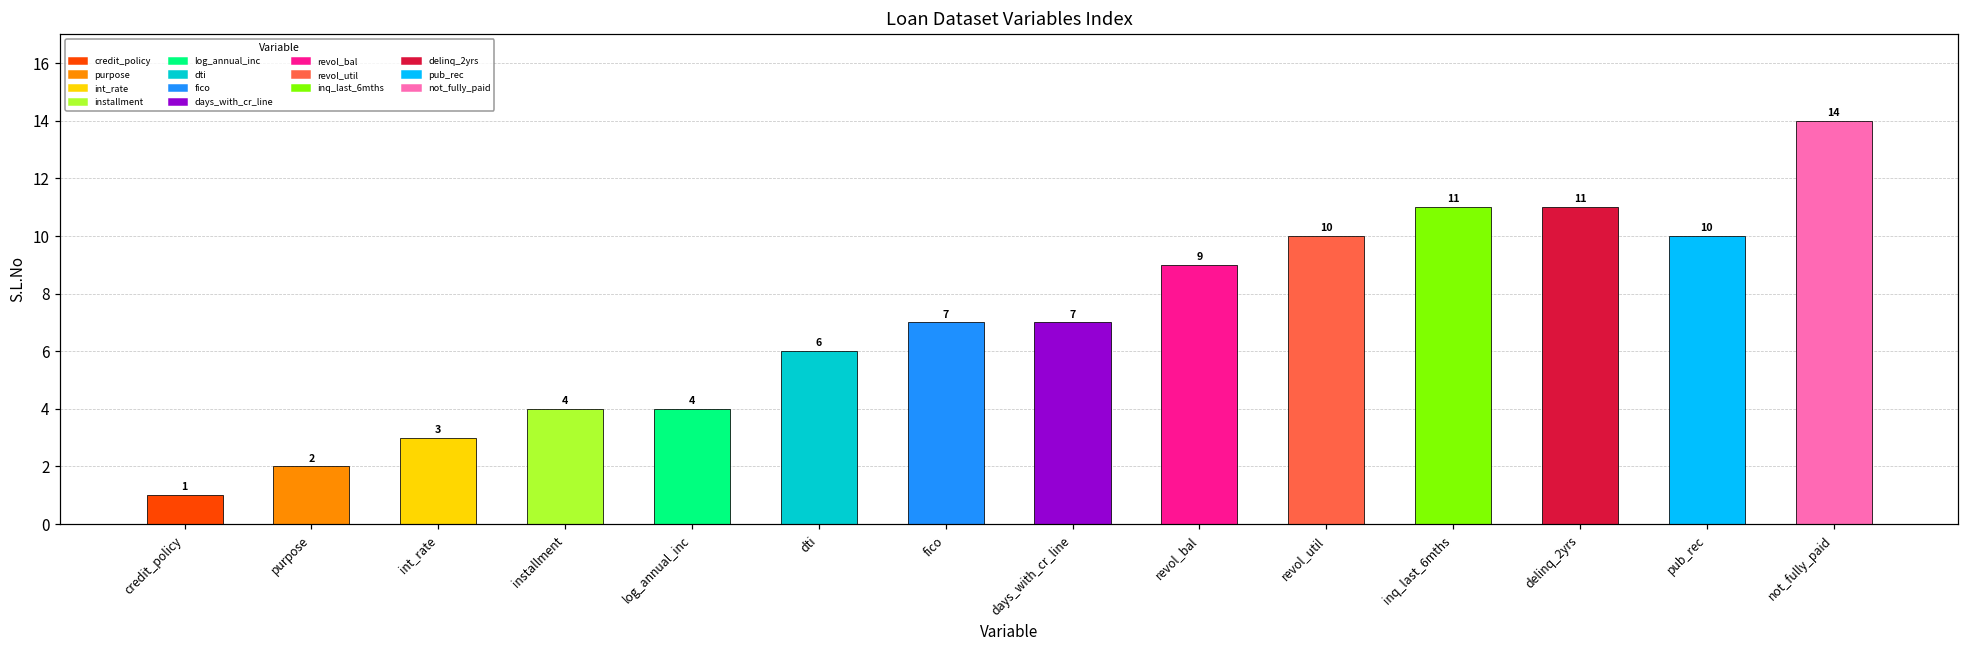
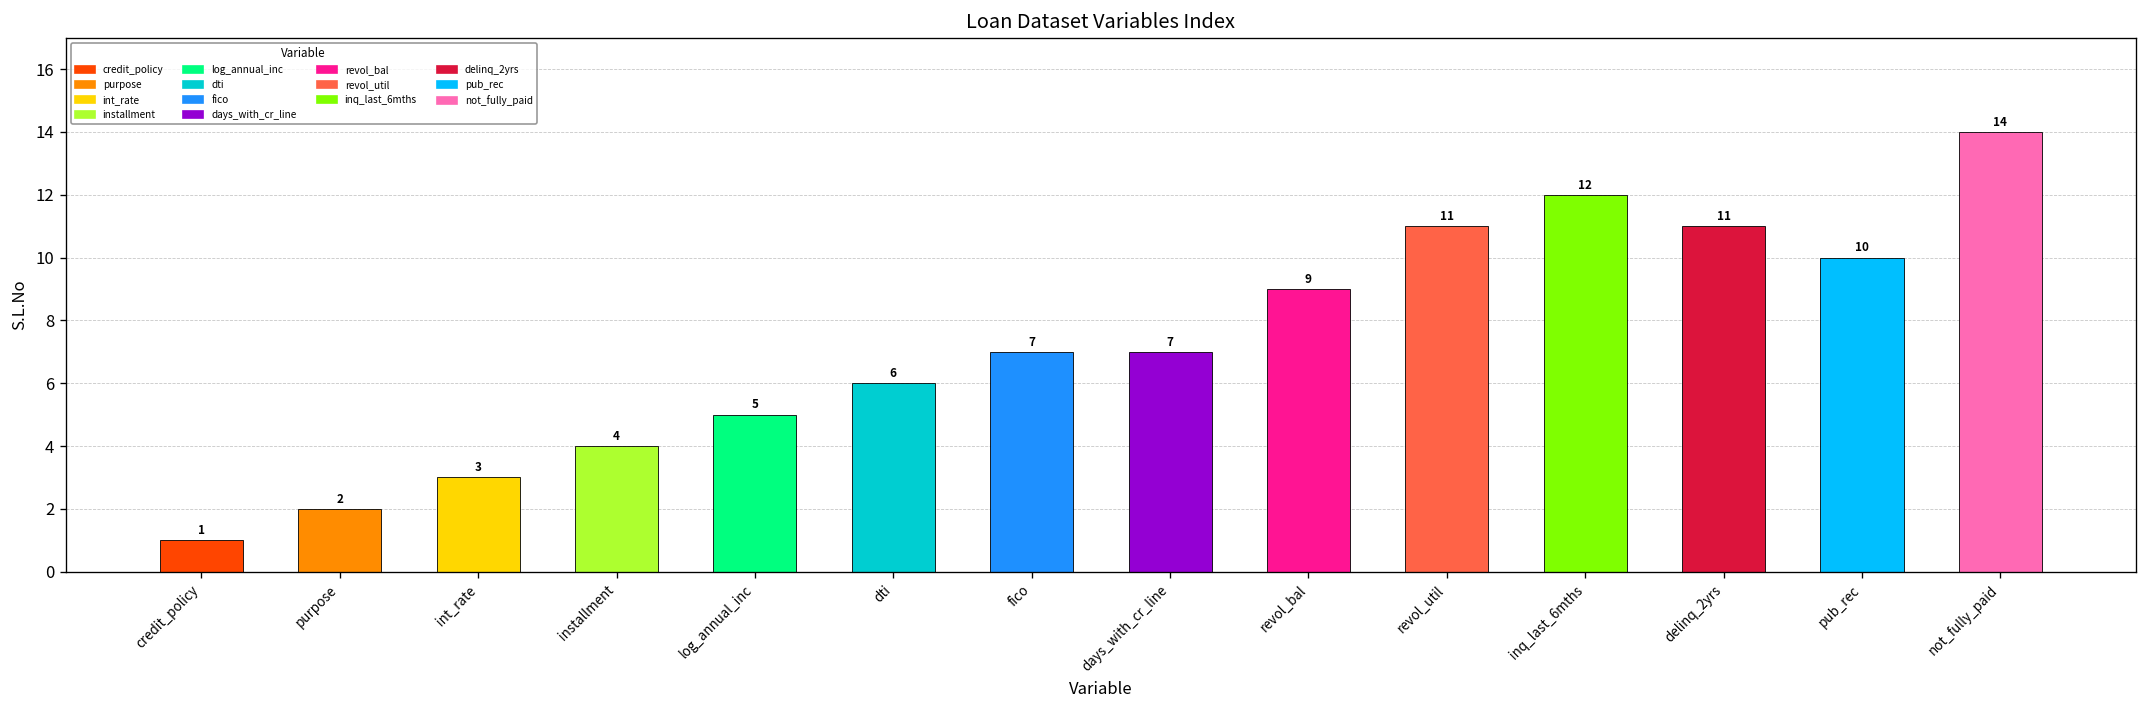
log_annual_inc: 4 -> 5
revol_util: 10 -> 11
inq_last_6mths: 11 -> 12
